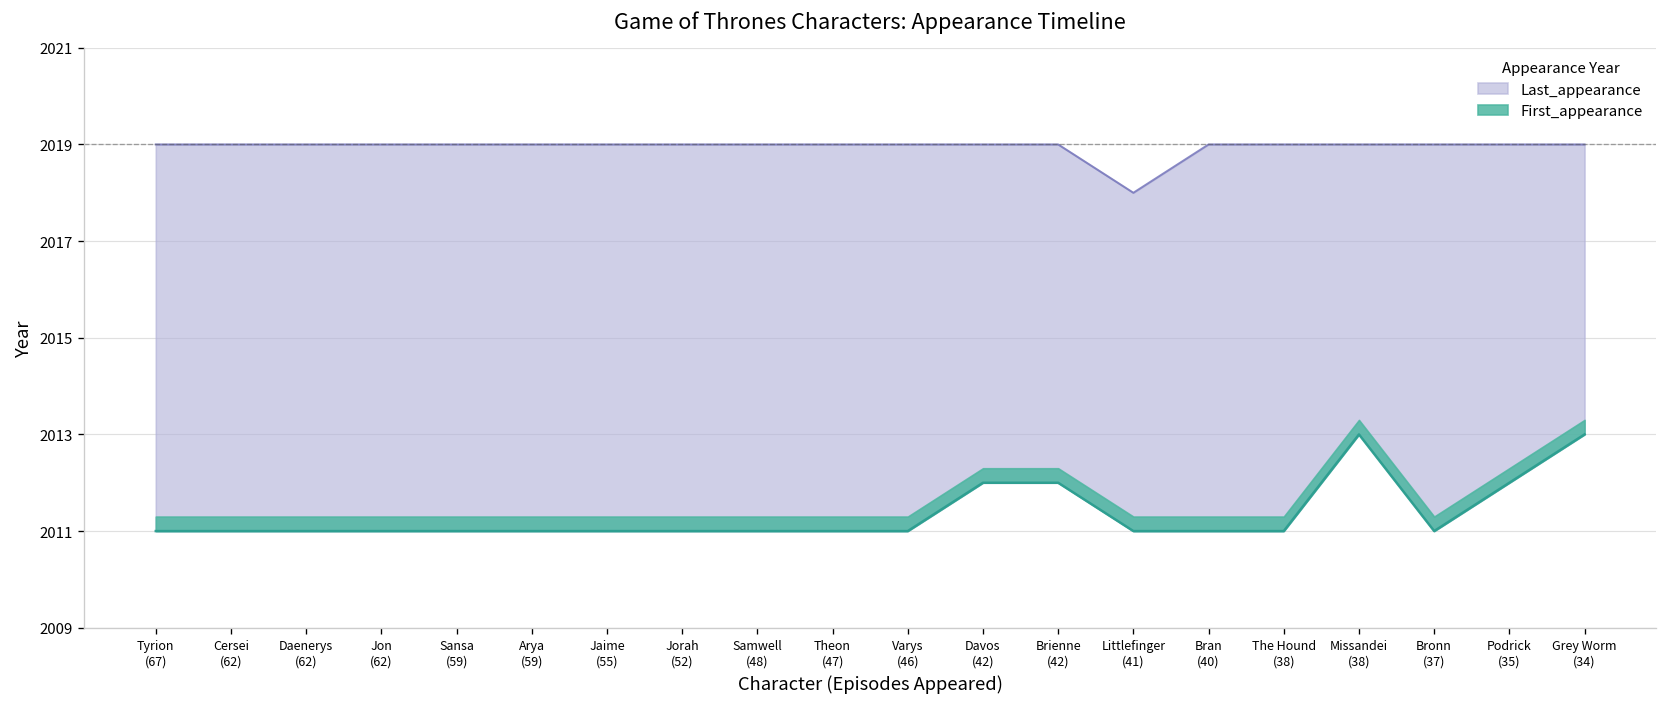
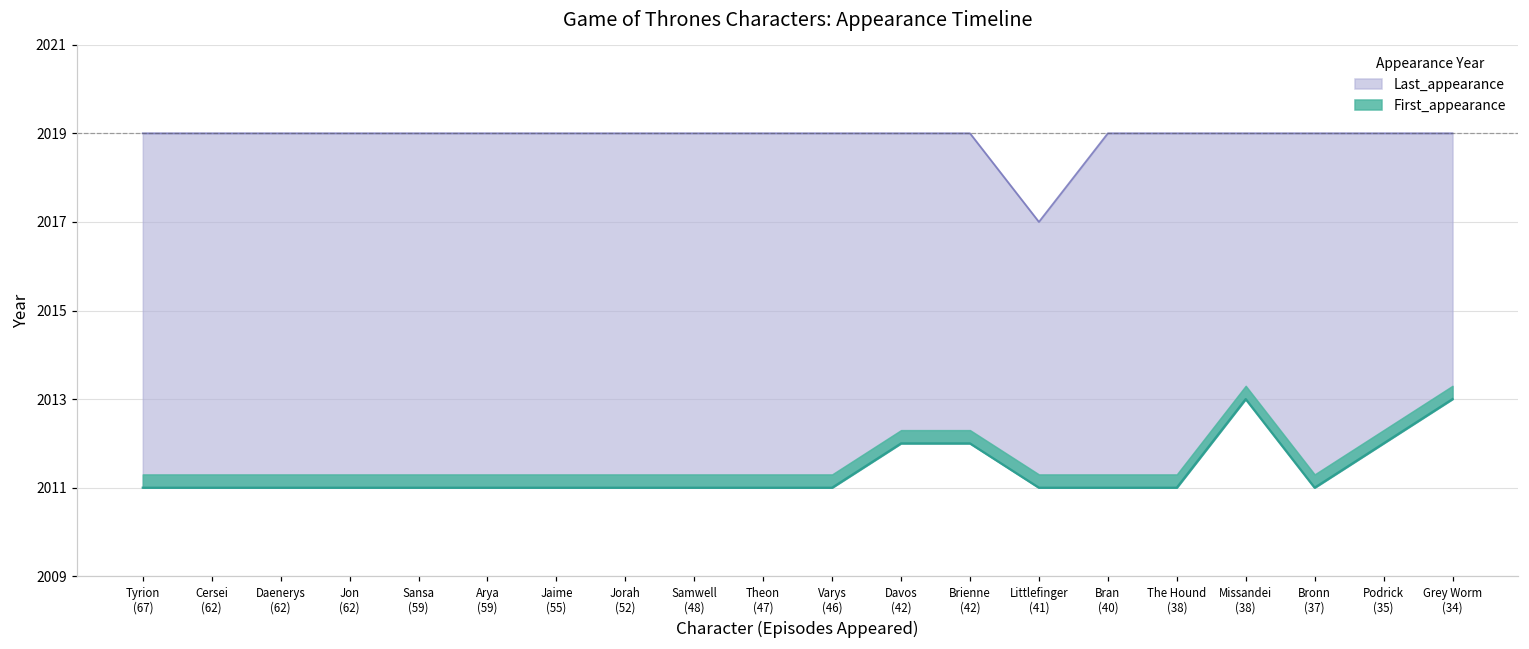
Last_appearance, Littlefinger (41): 2018 -> 2017
